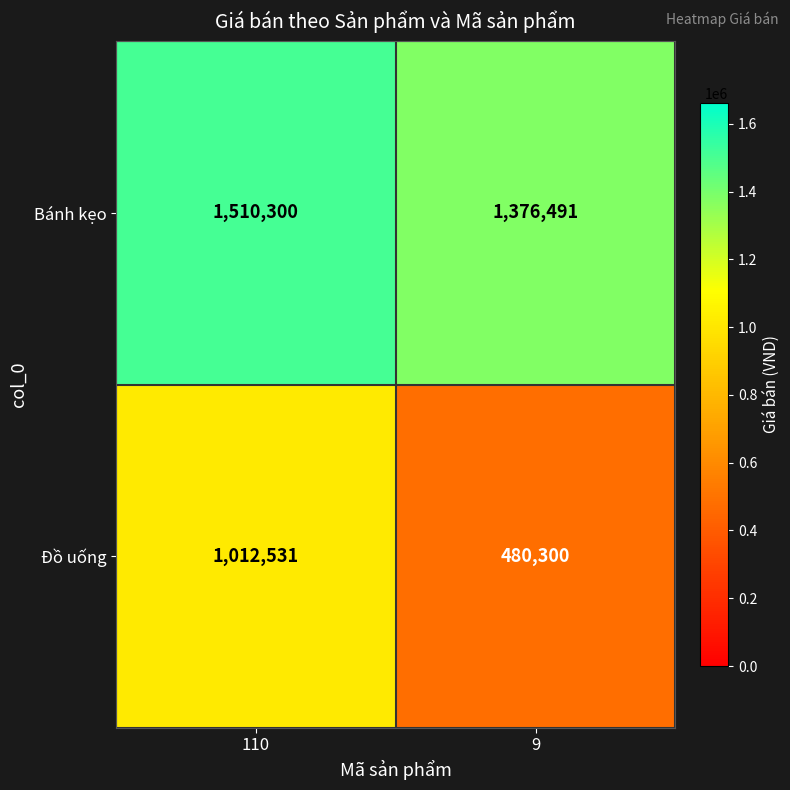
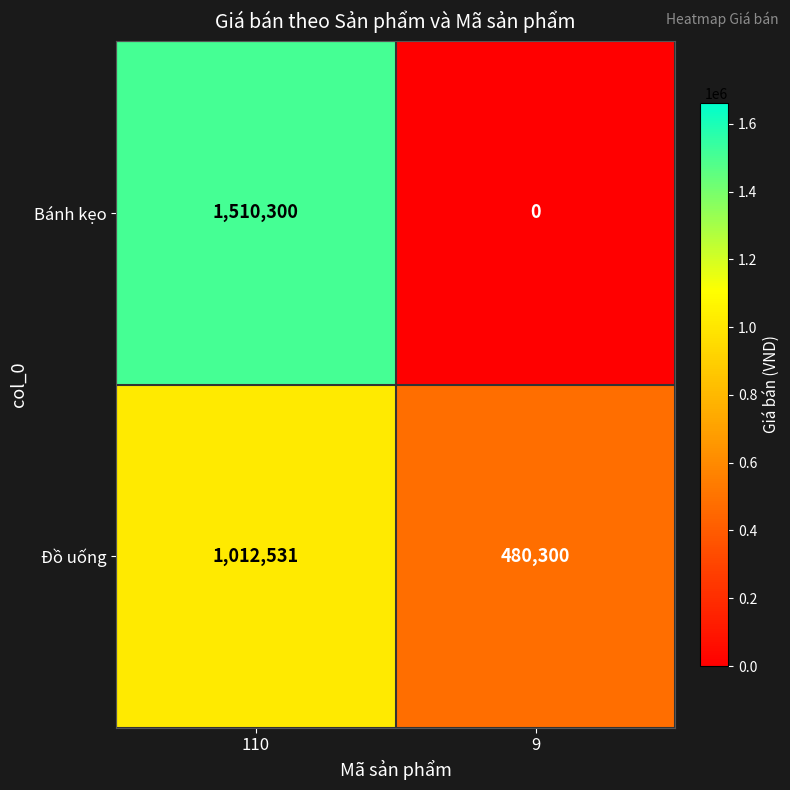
Bánh kẹo, 9: 1,376,491 -> 0
